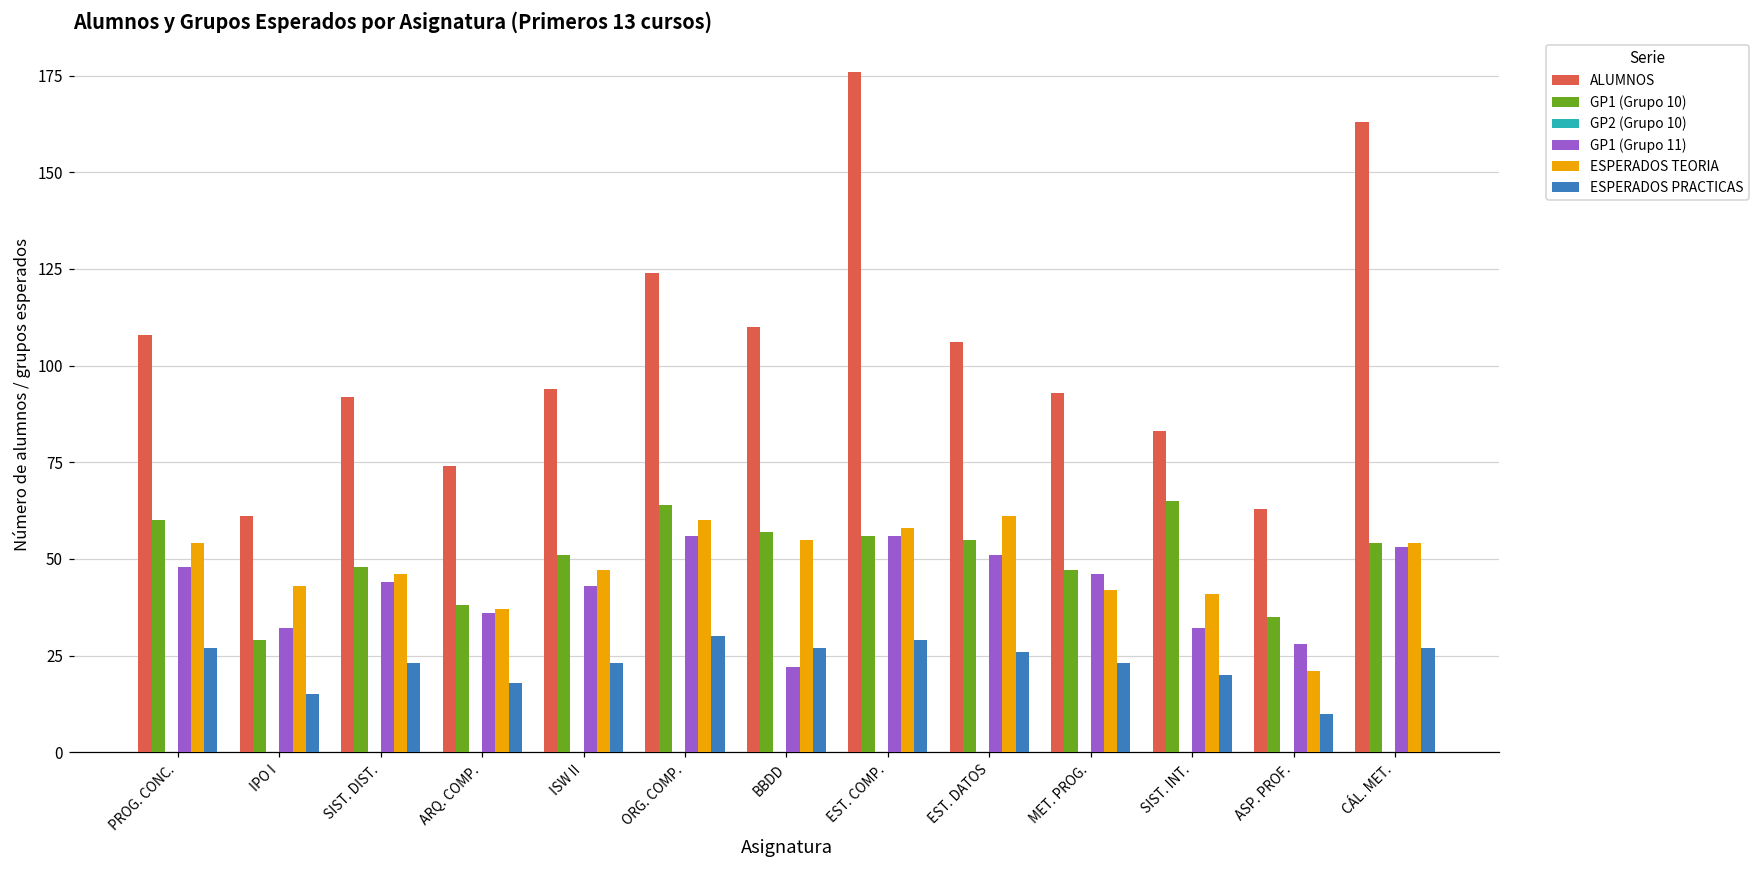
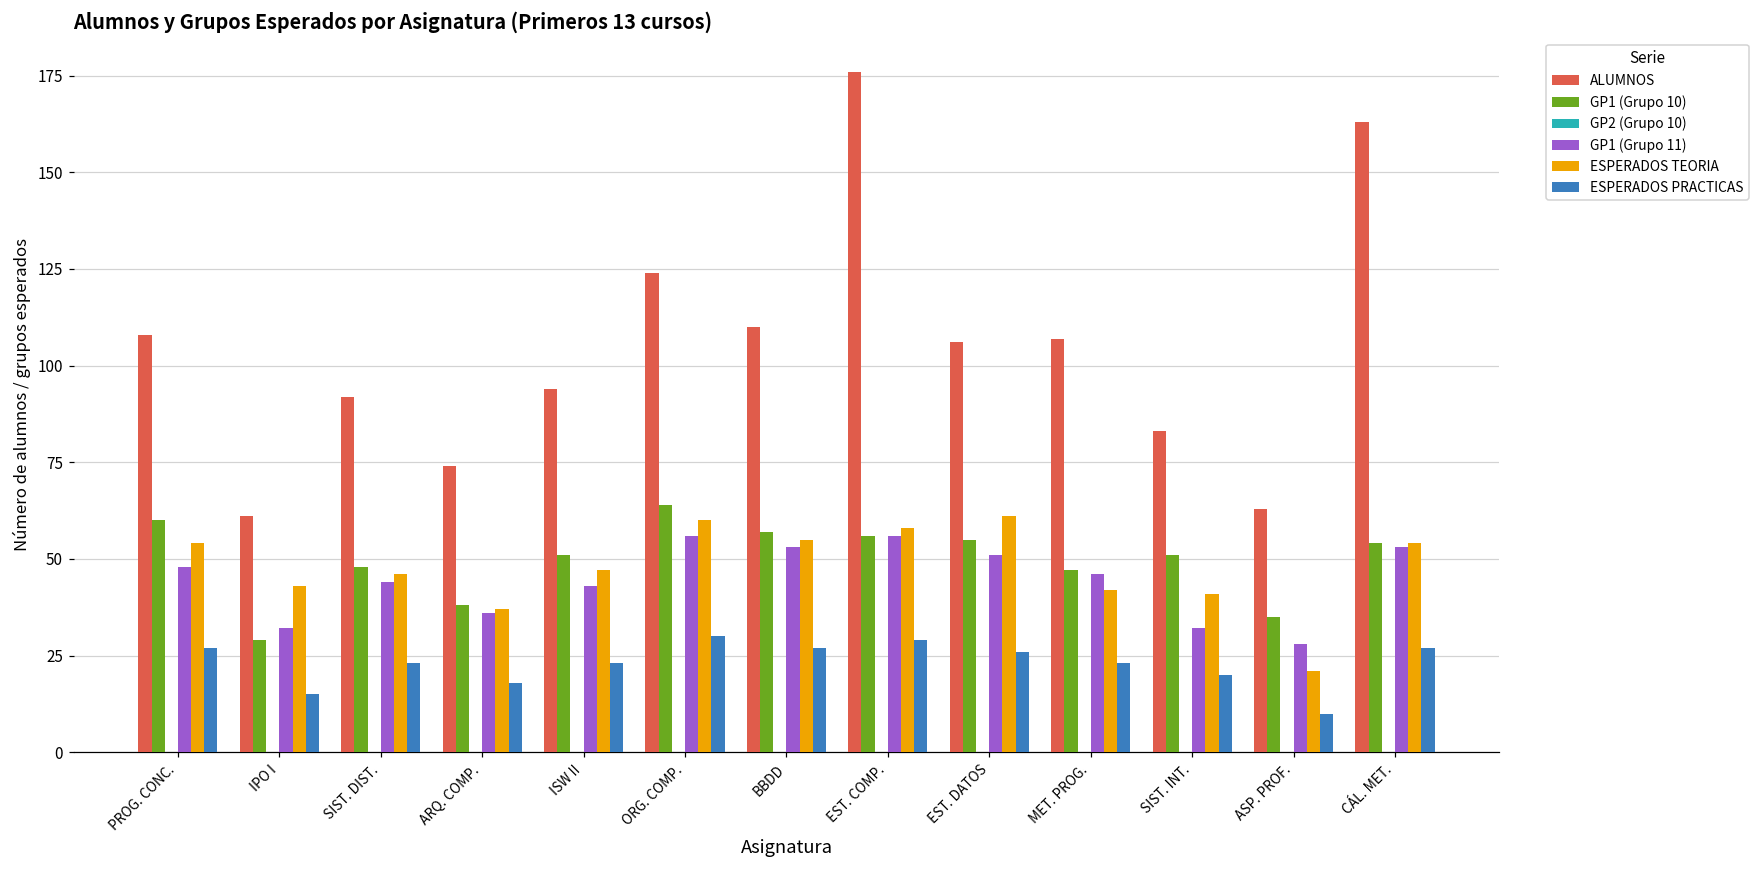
GP1 (Grupo 11), BBDD: 22 -> 53
ALUMNOS, MET. PROG.: 93 -> 107
GP1 (Grupo 10), SIST. INT.: 65 -> 51
